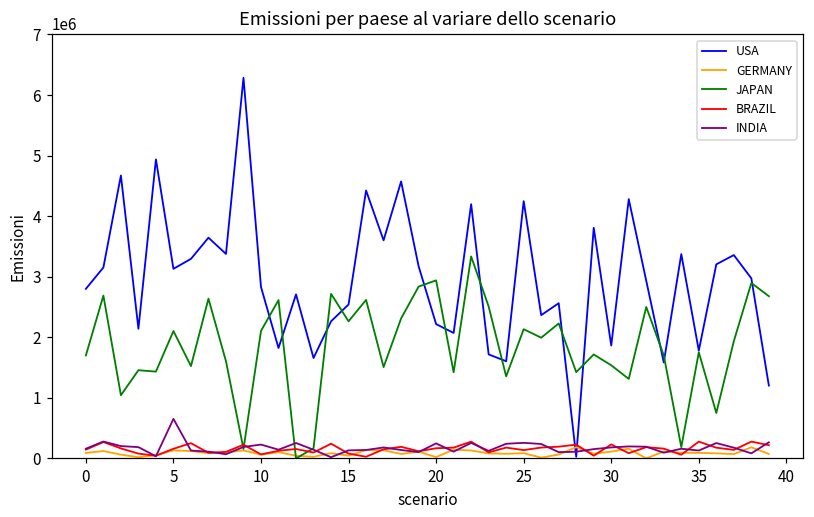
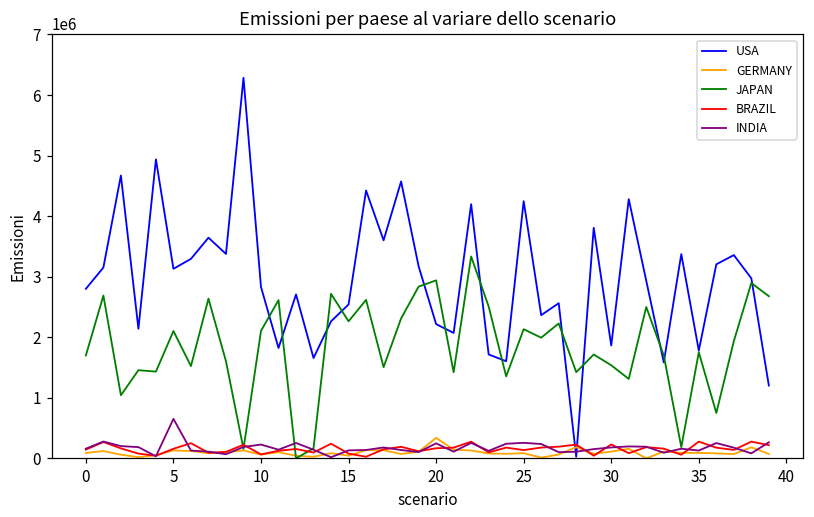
GERMANY, 20: 0 -> 300000
